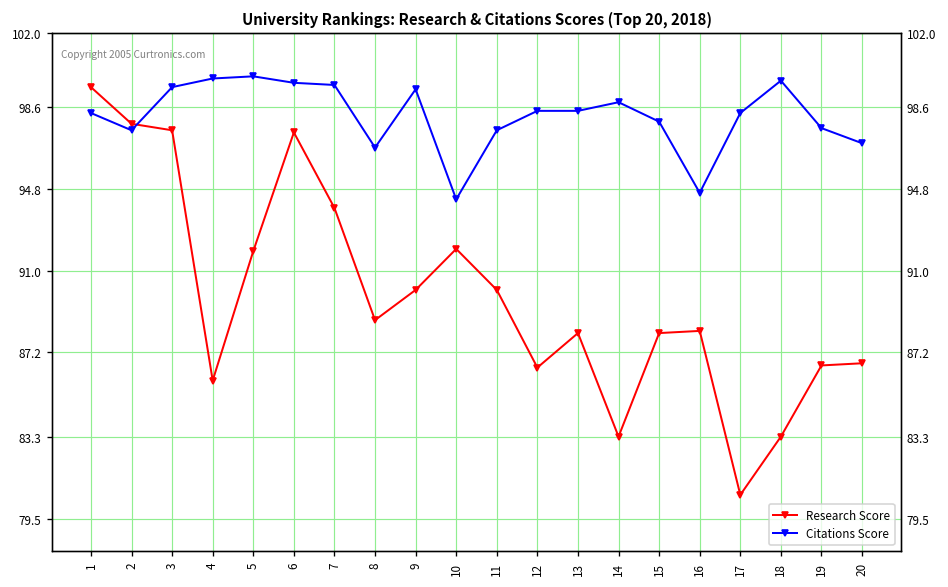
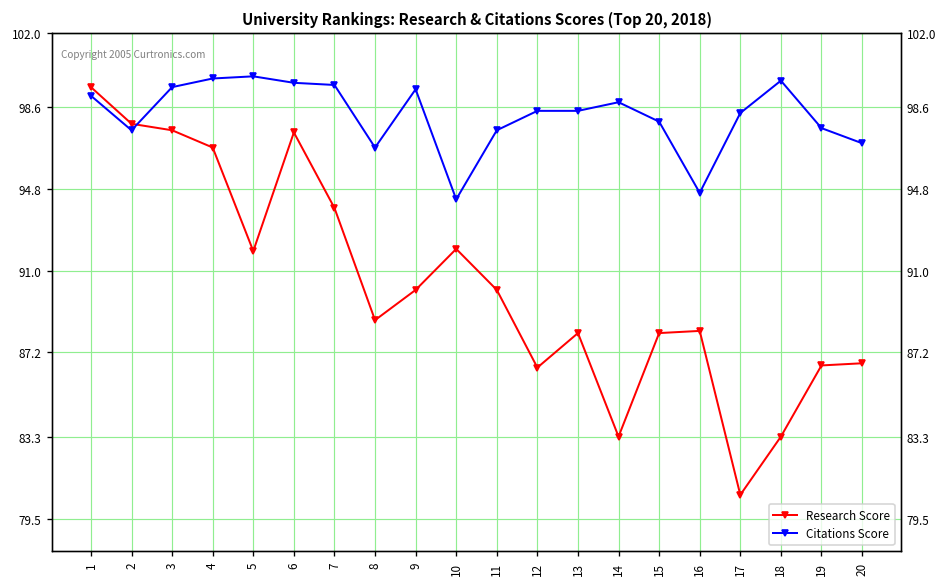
Citations Score, 1: 98.3 -> 99.1
Research Score, 4: 85.9 -> 96.7
